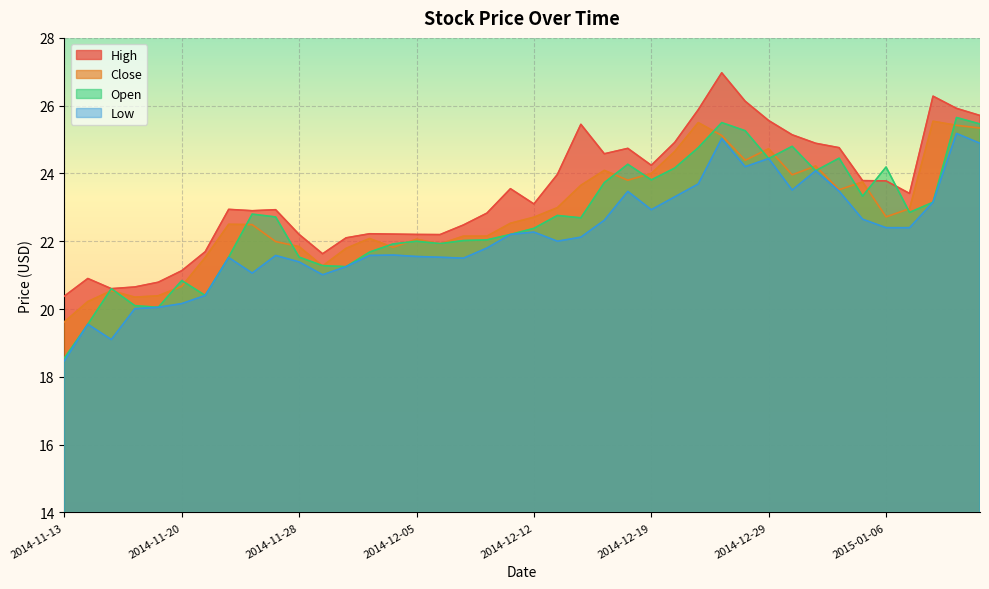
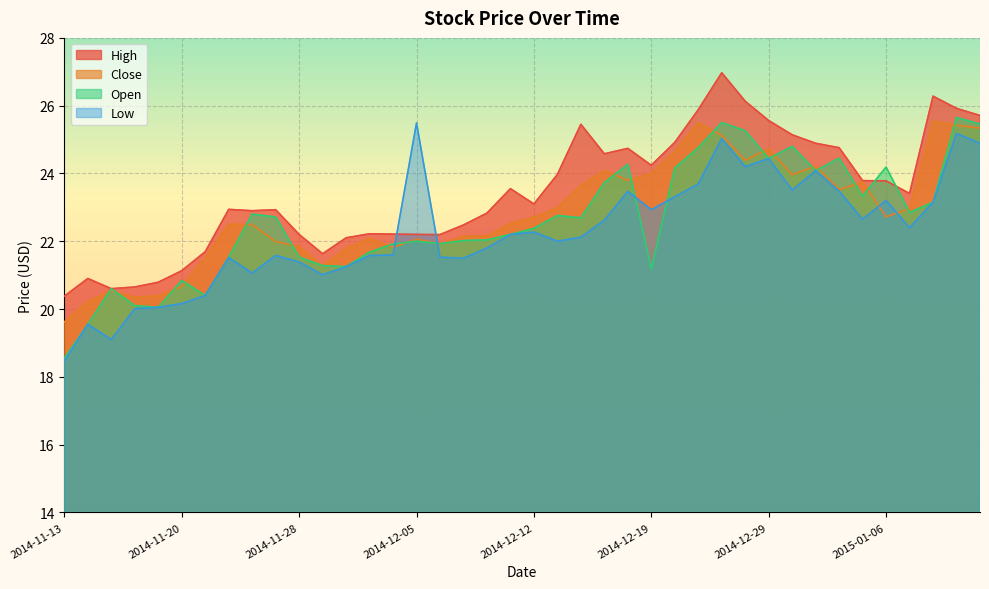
Low, 2014-12-05: 21.6 -> 25.5
Open, 2014-12-19: 23.8 -> 21.2
Low, 2015-01-06: 22.4 -> 23.2
